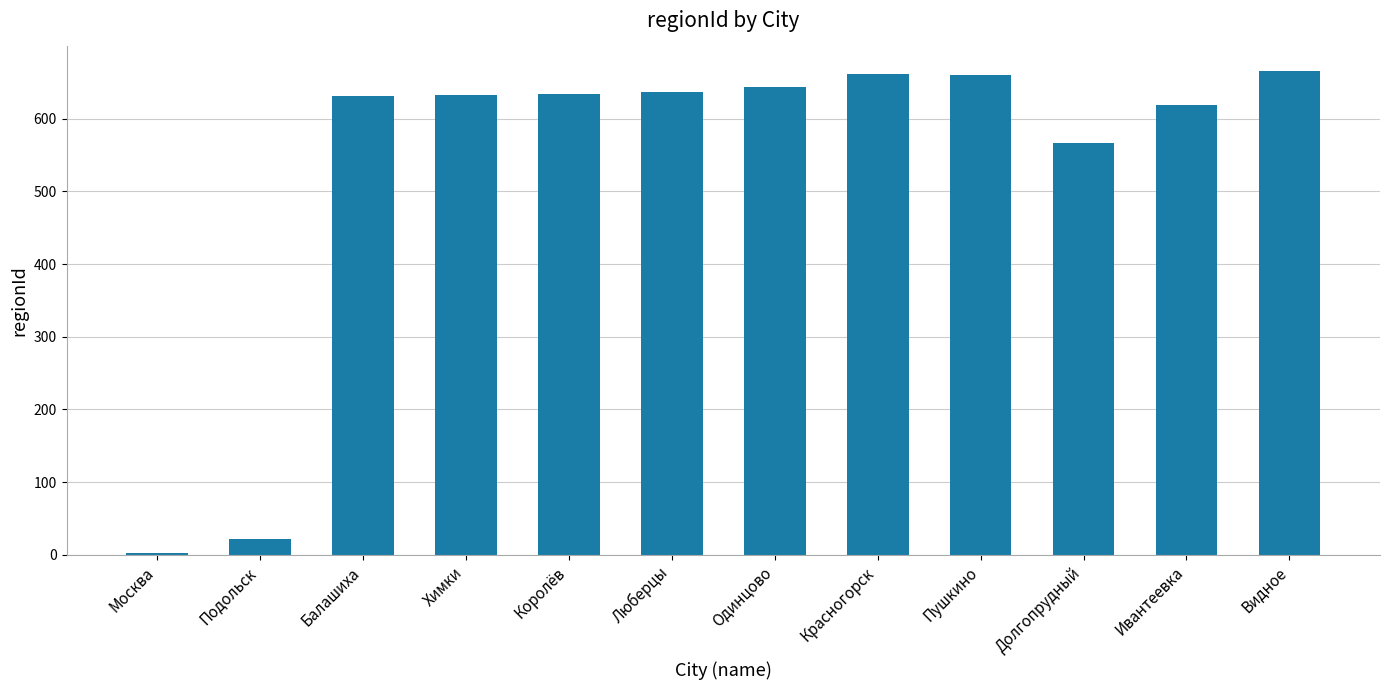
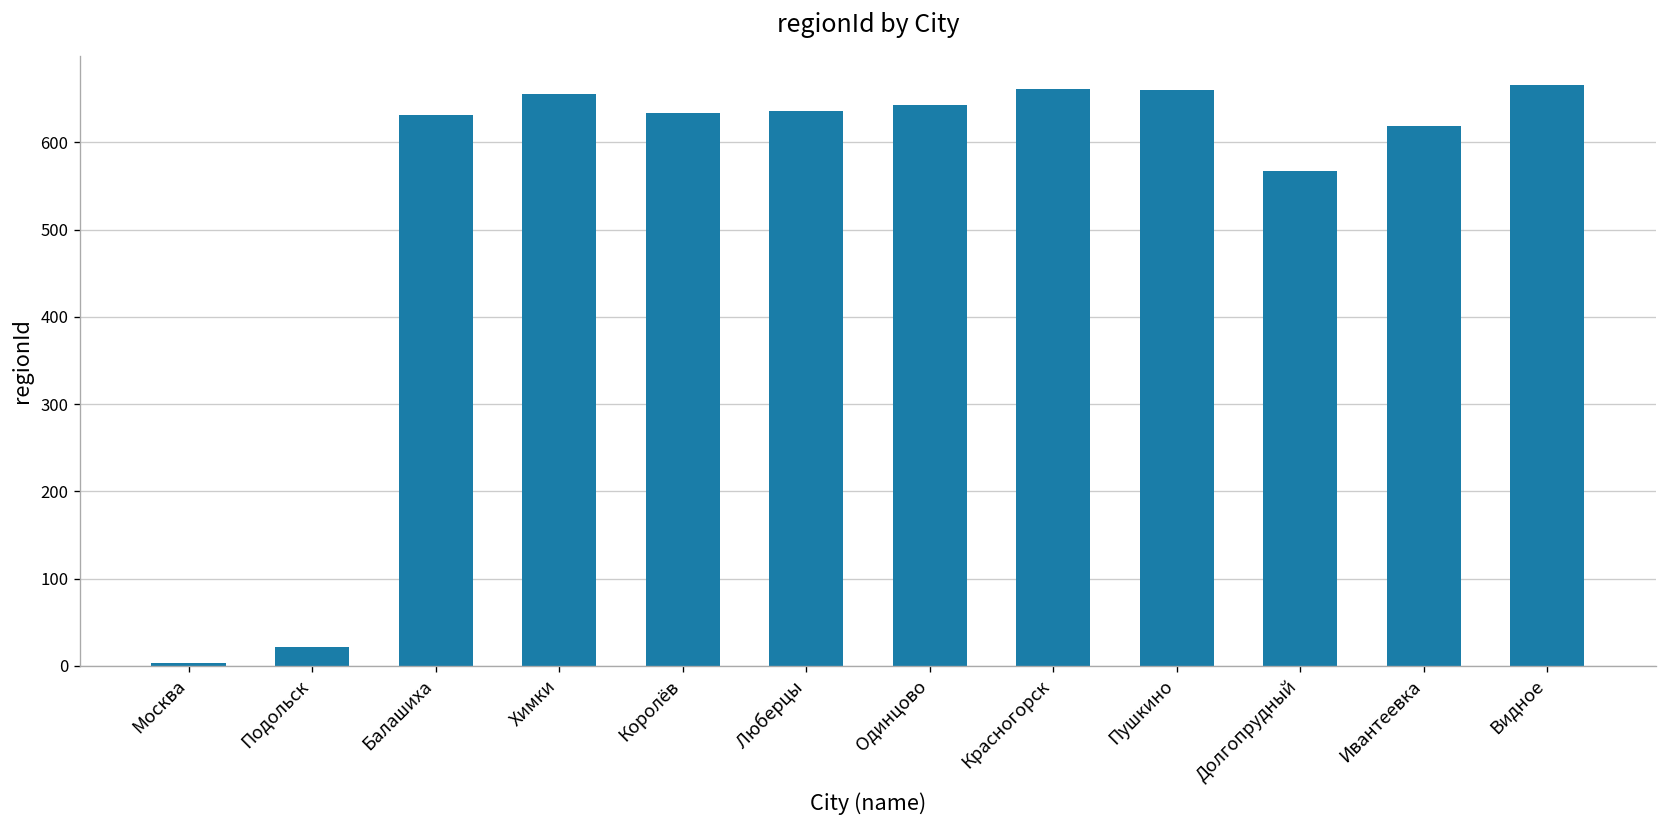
Химки: 630 -> 660
